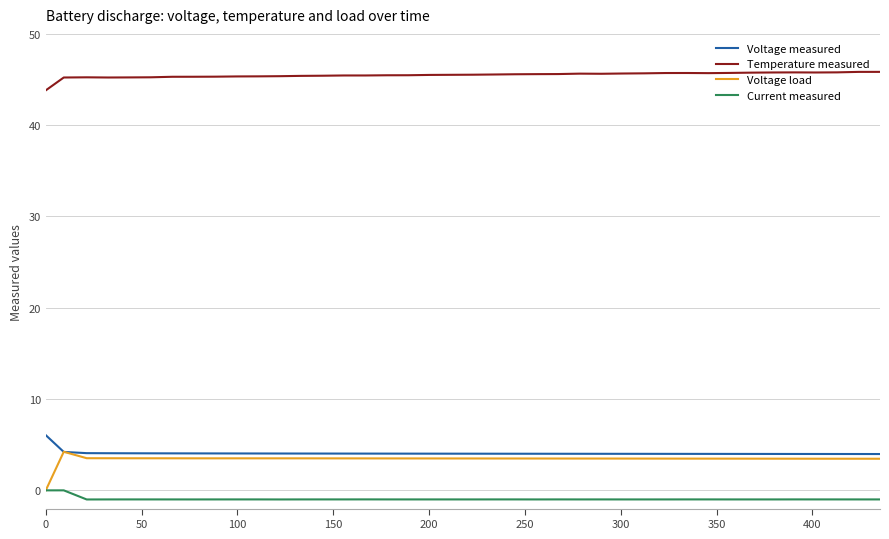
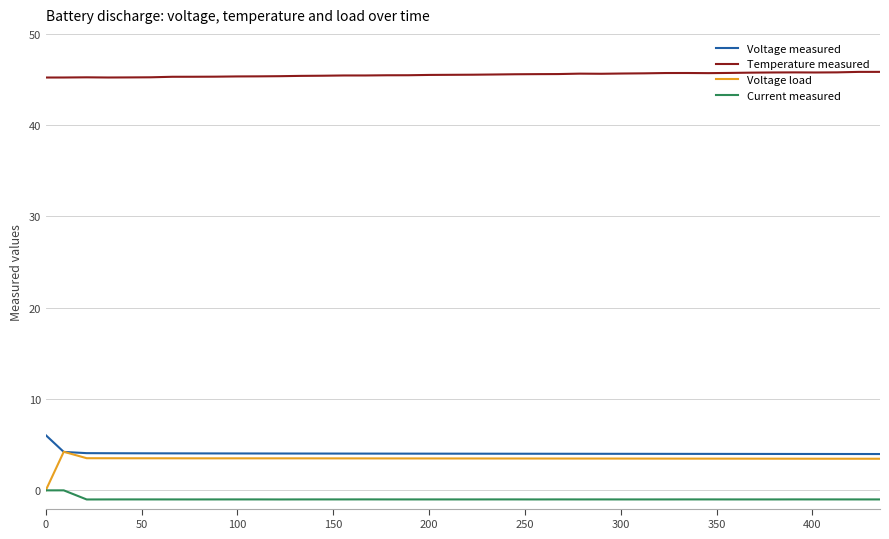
Temperature measured, 0: 44 -> 45
